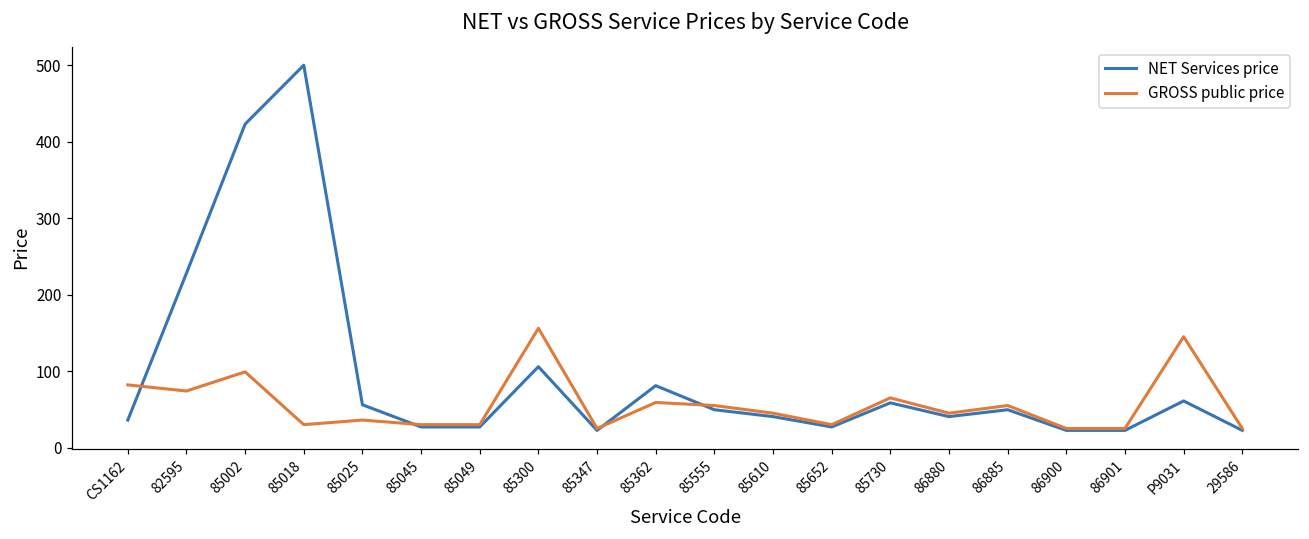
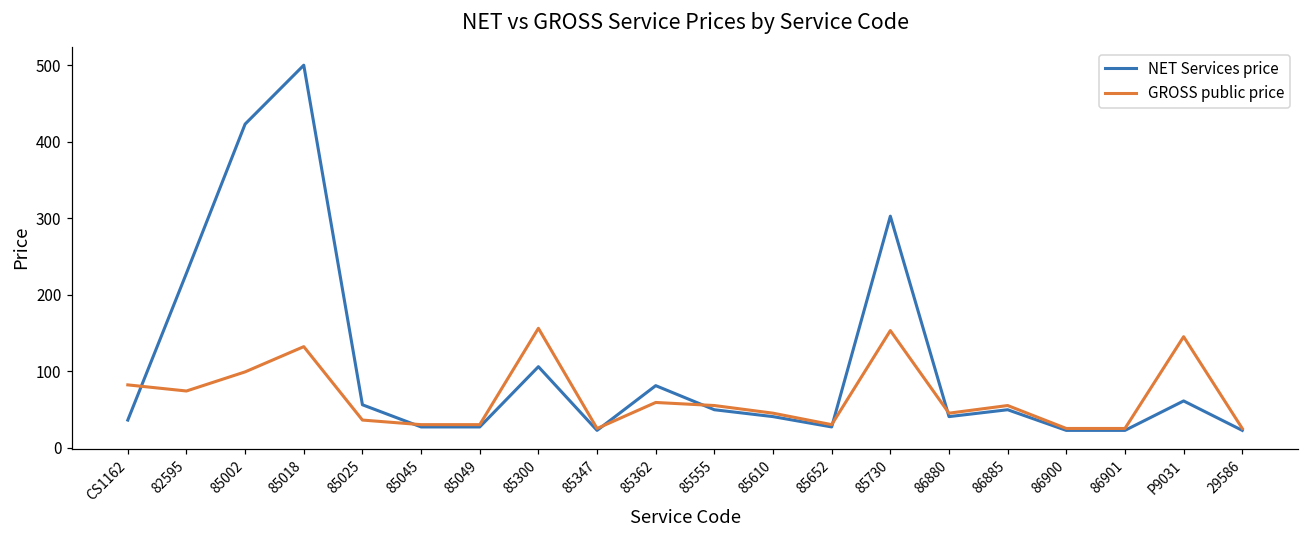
GROSS public price, 85018: 30 -> 130
NET Services price, 85730: 60 -> 300
GROSS public price, 85730: 70 -> 150
